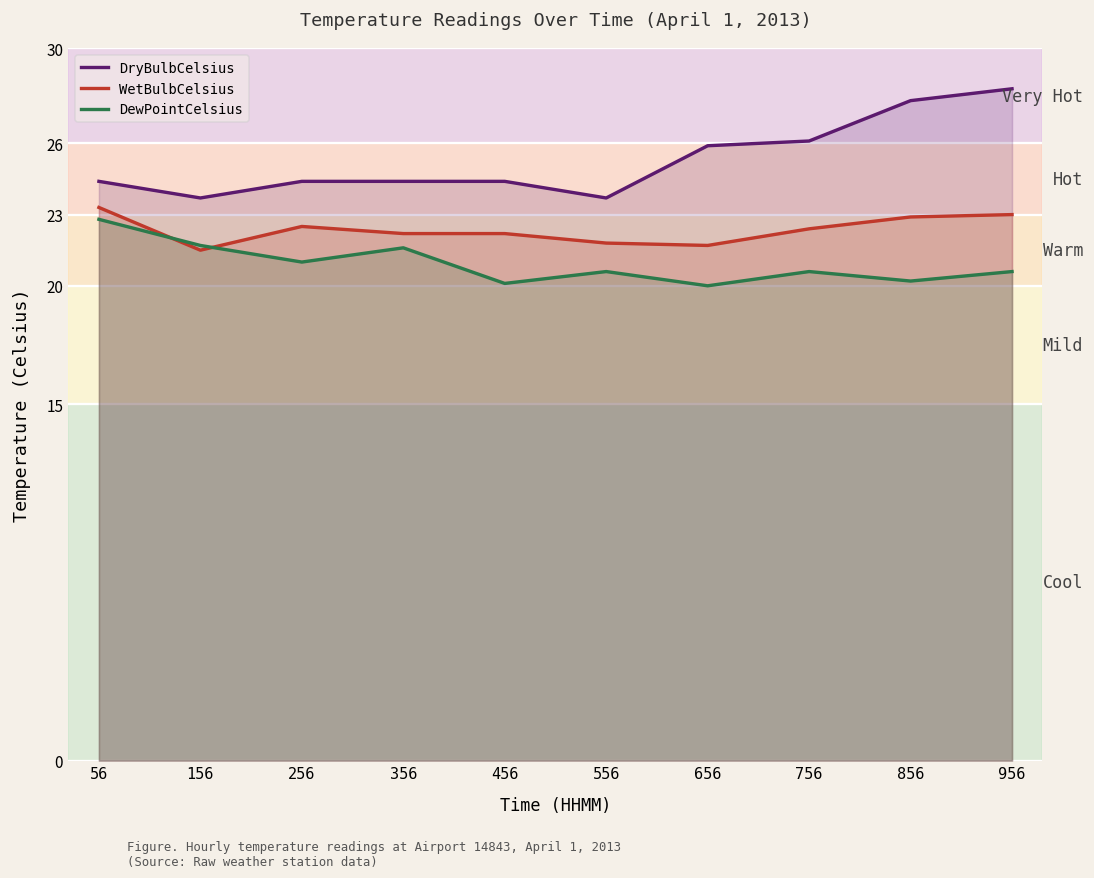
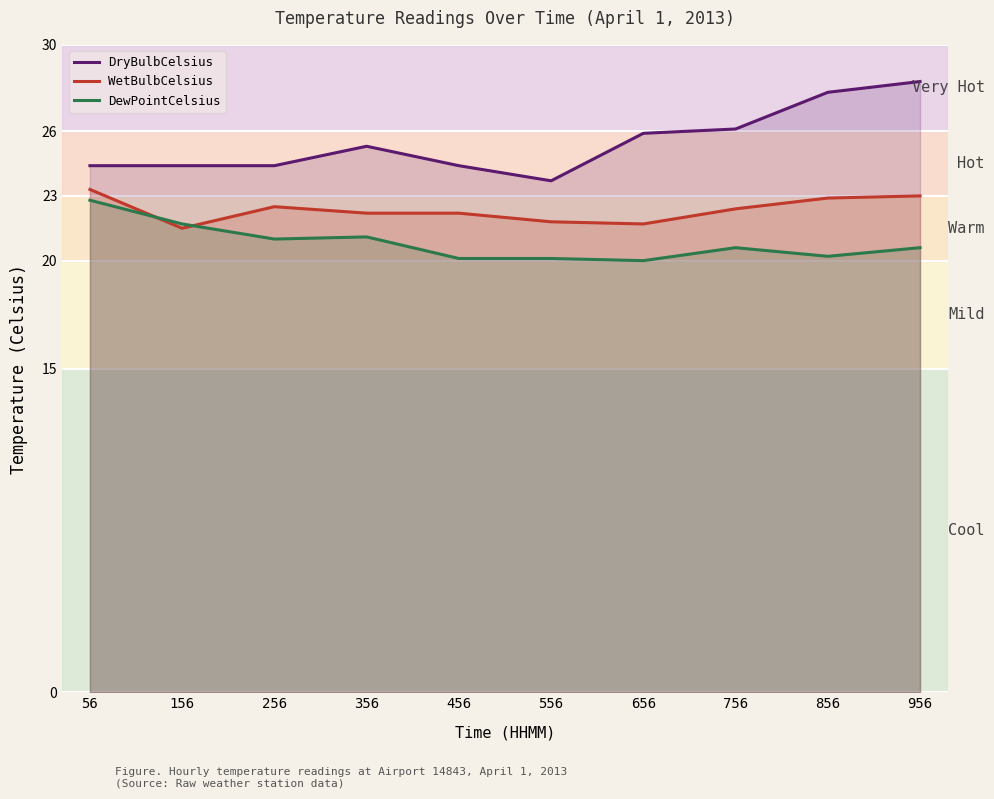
DryBulbCelsius, 156: 23.7 -> 24.4
DryBulbCelsius, 356: 24.4 -> 25.3
DewPointCelsius, 356: 21.6 -> 21.1
DewPointCelsius, 556: 20.6 -> 20.1
